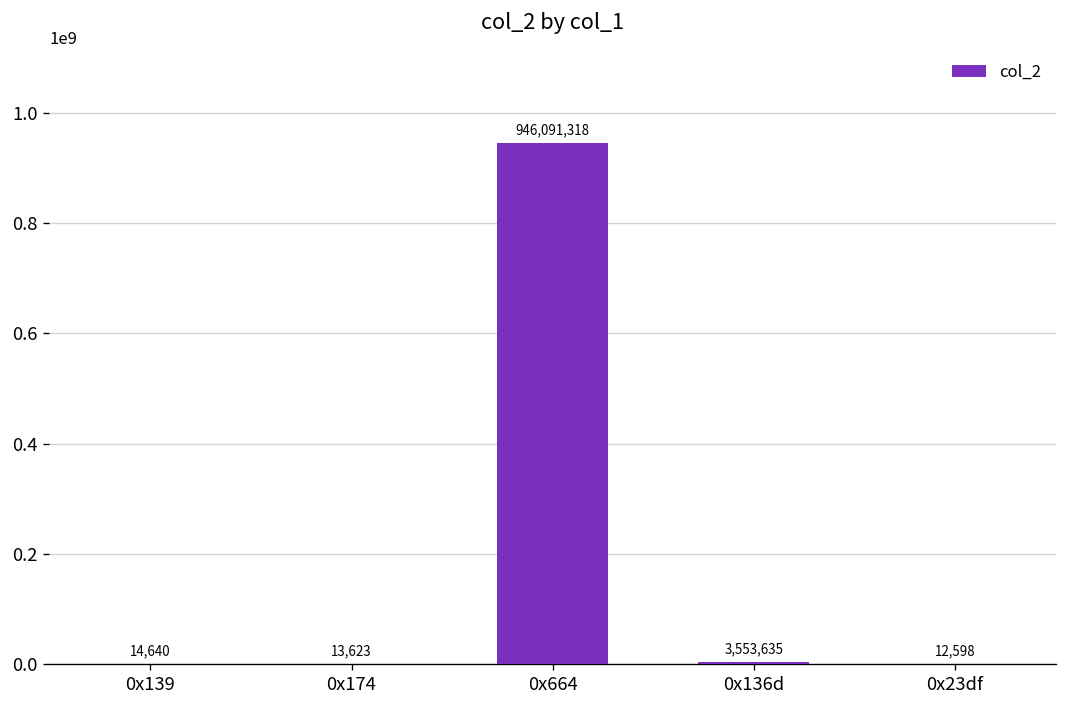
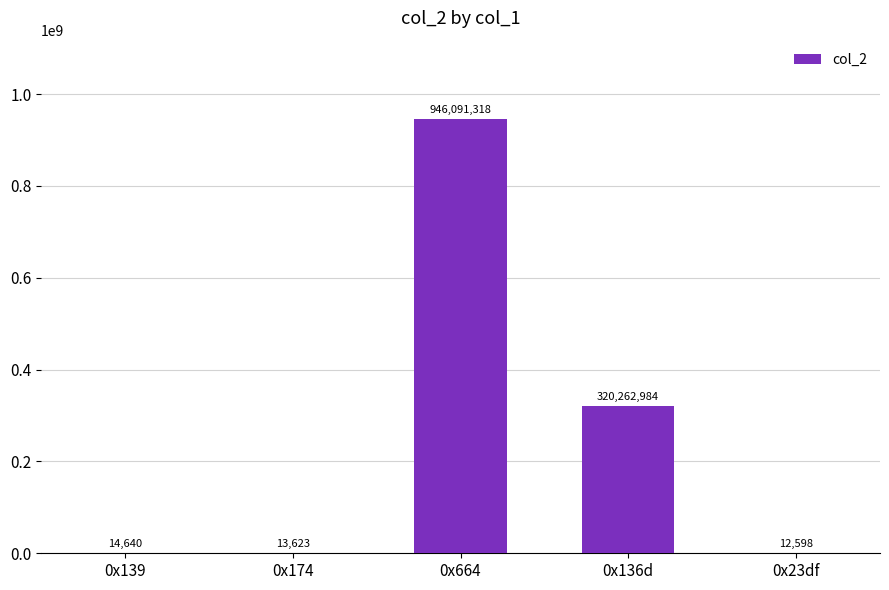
0x136d: 3,553,635 -> 320,262,984
